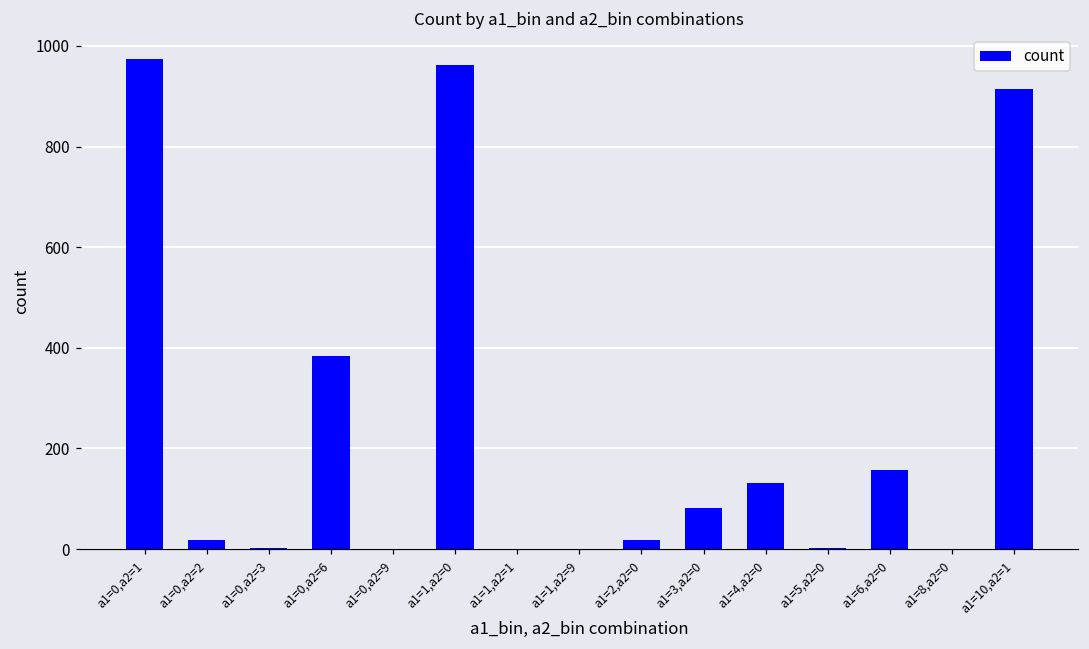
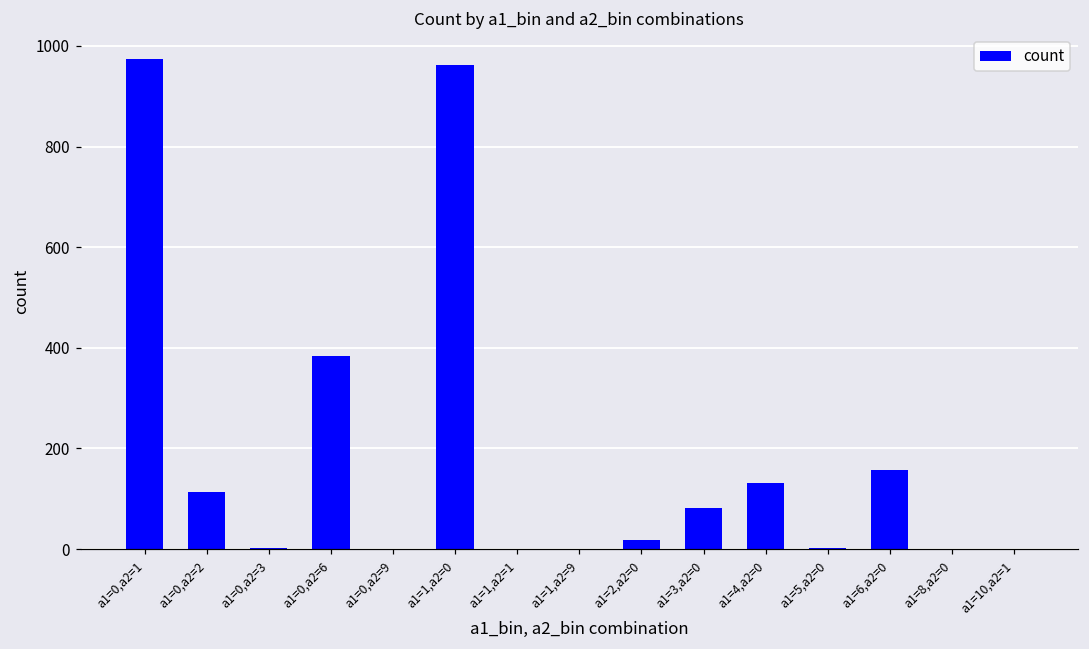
a1=0,a2=2: 20 -> 110
a1=10,a2=1: 910 -> 0
